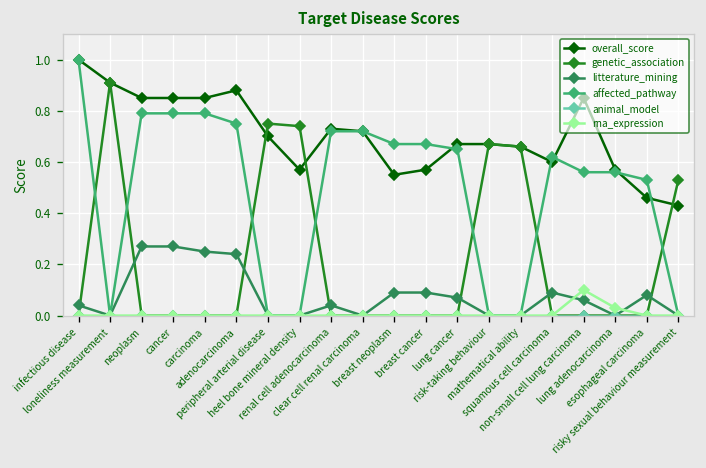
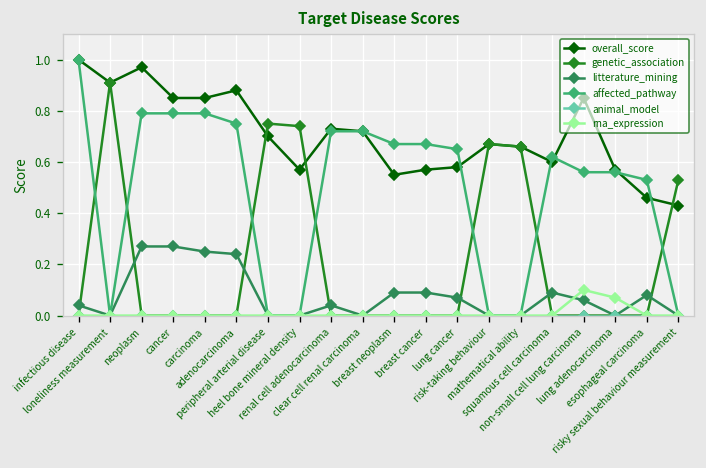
overall_score, neoplasm: 0.85 -> 0.97
overall_score, lung cancer: 0.67 -> 0.58
rna_expression, lung adenocarcinoma: 0.03 -> 0.07
